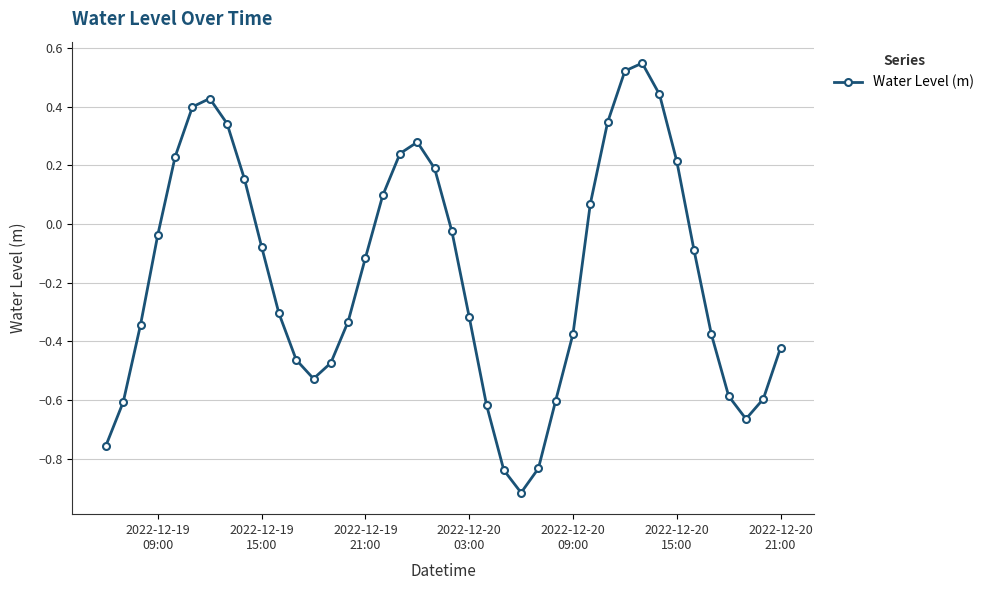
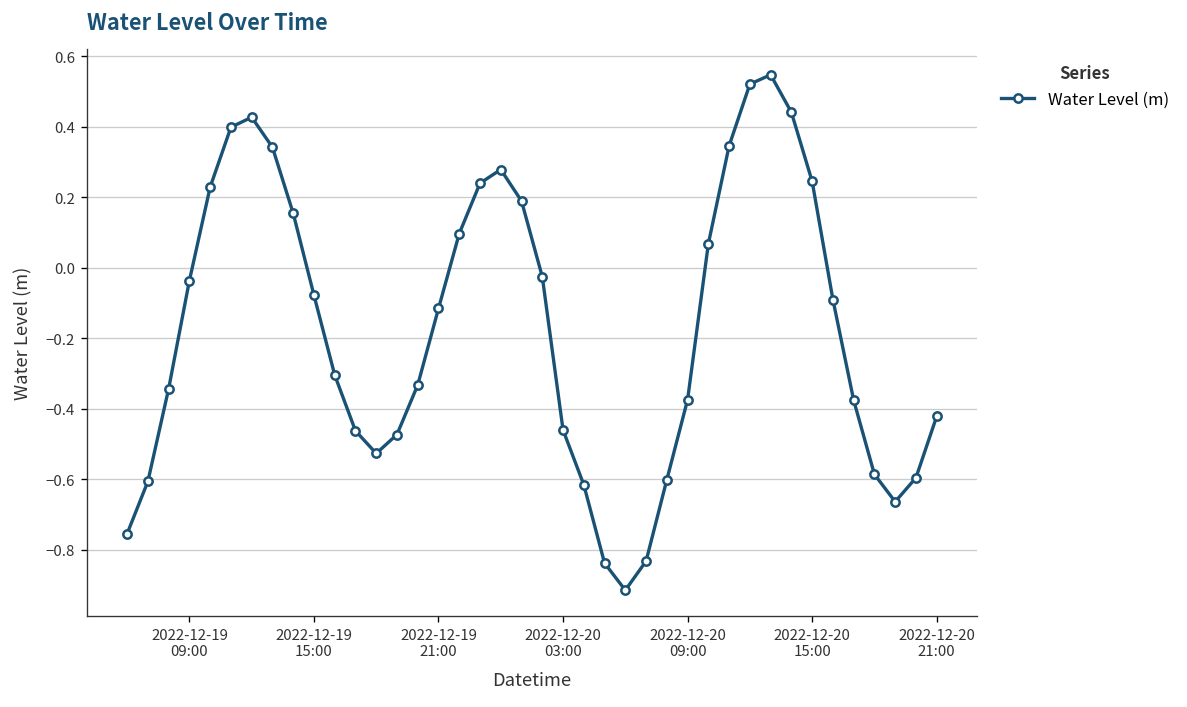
2022-12-20 03:00: -0.32 -> -0.46
2022-12-20 15:00: 0.21 -> 0.25
